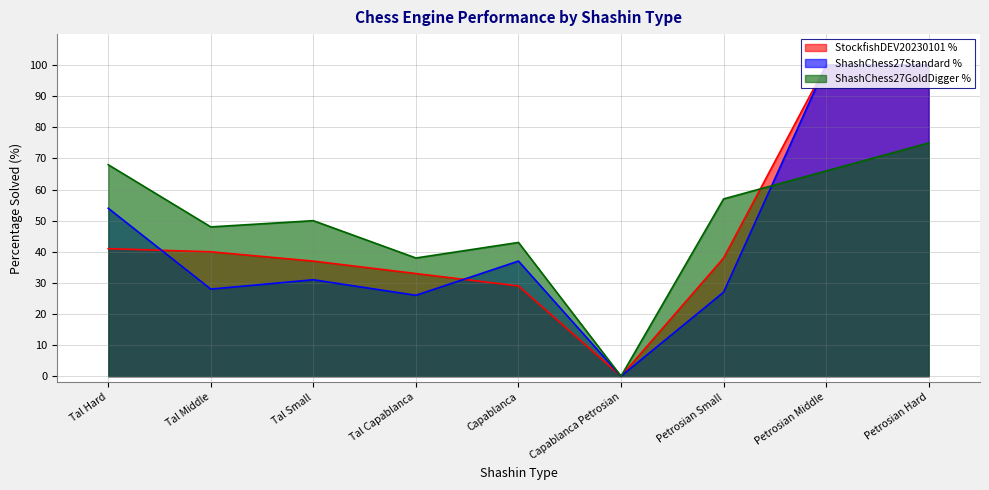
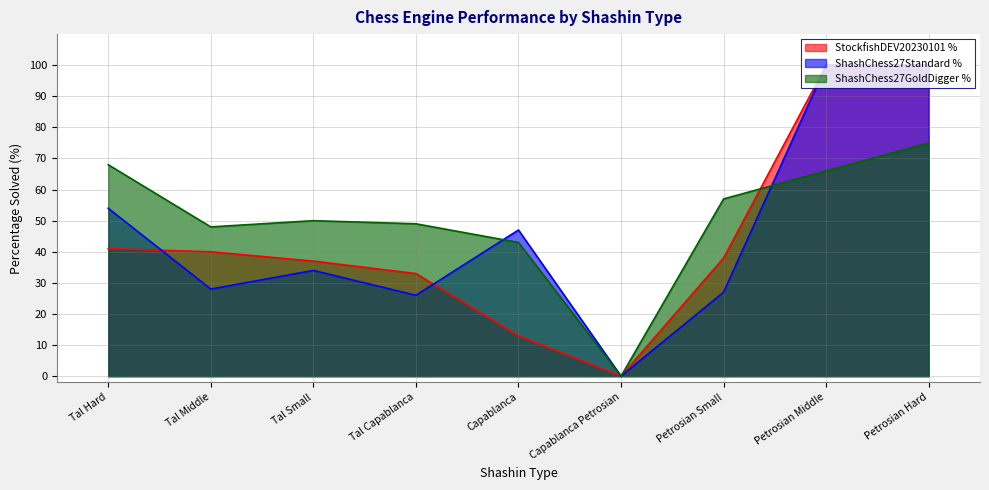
ShashChess27Standard %, Tal Small: 31 -> 34
ShashChess27GoldDigger %, Tal Capablanca: 38 -> 49
StockfishDEV20230101 %, Capablanca: 29 -> 13
ShashChess27Standard %, Capablanca: 37 -> 47
